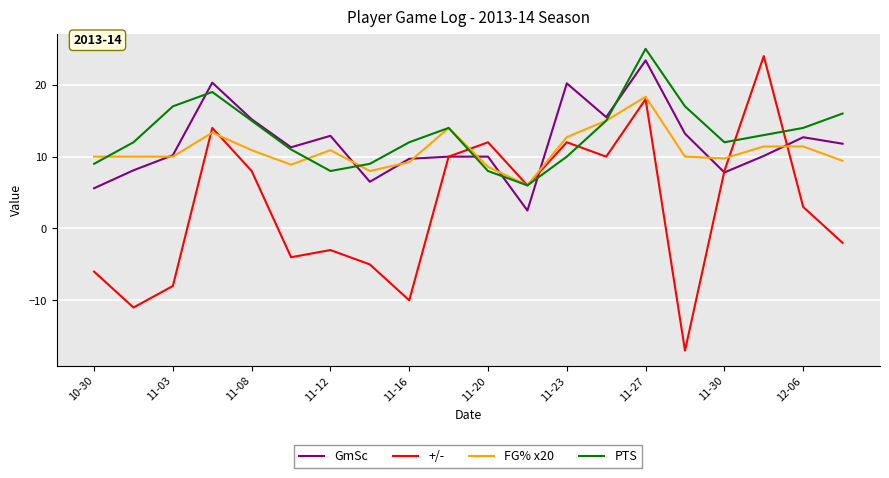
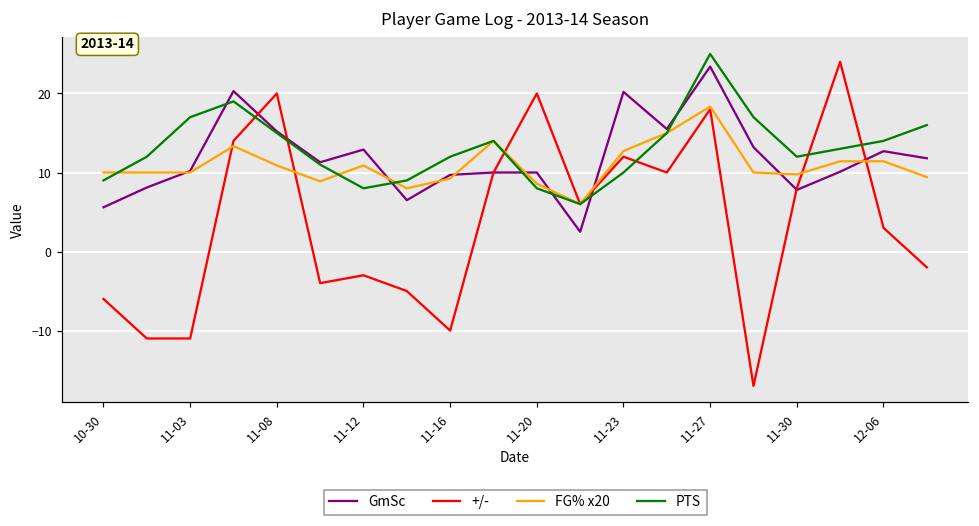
+/-, 11-03: -8 -> -11
+/-, 11-08: 8 -> 20
+/-, 11-20: 12 -> 20
